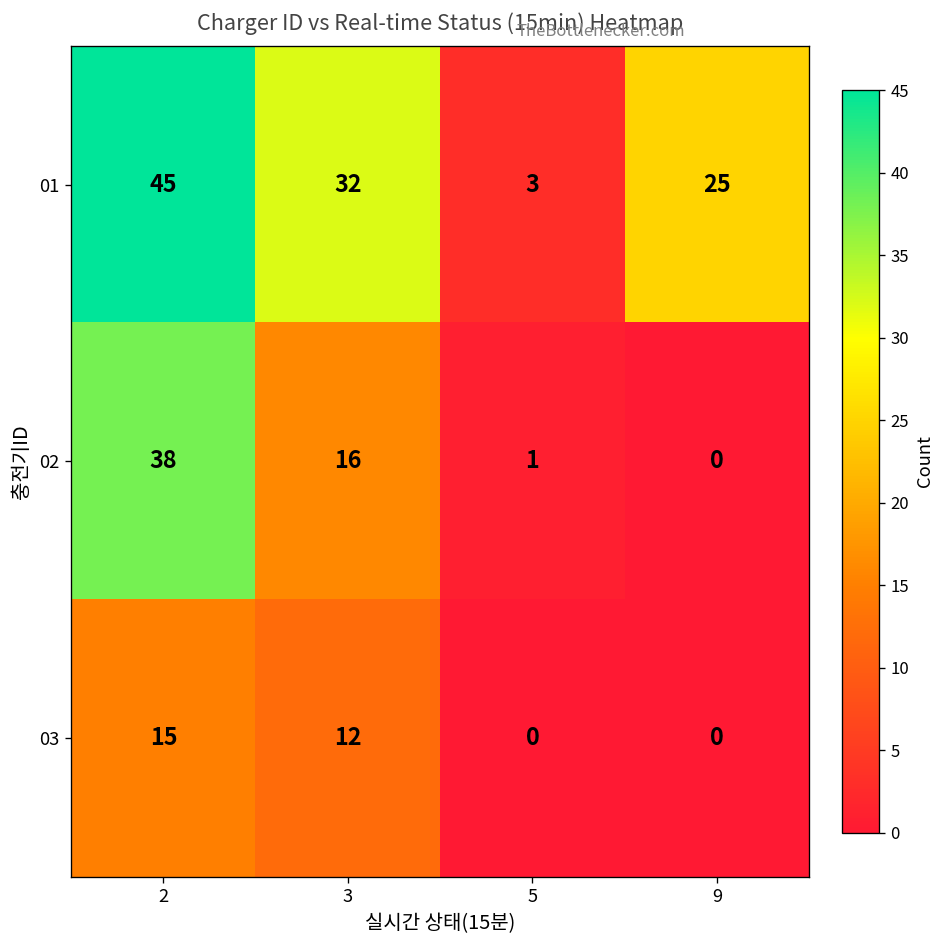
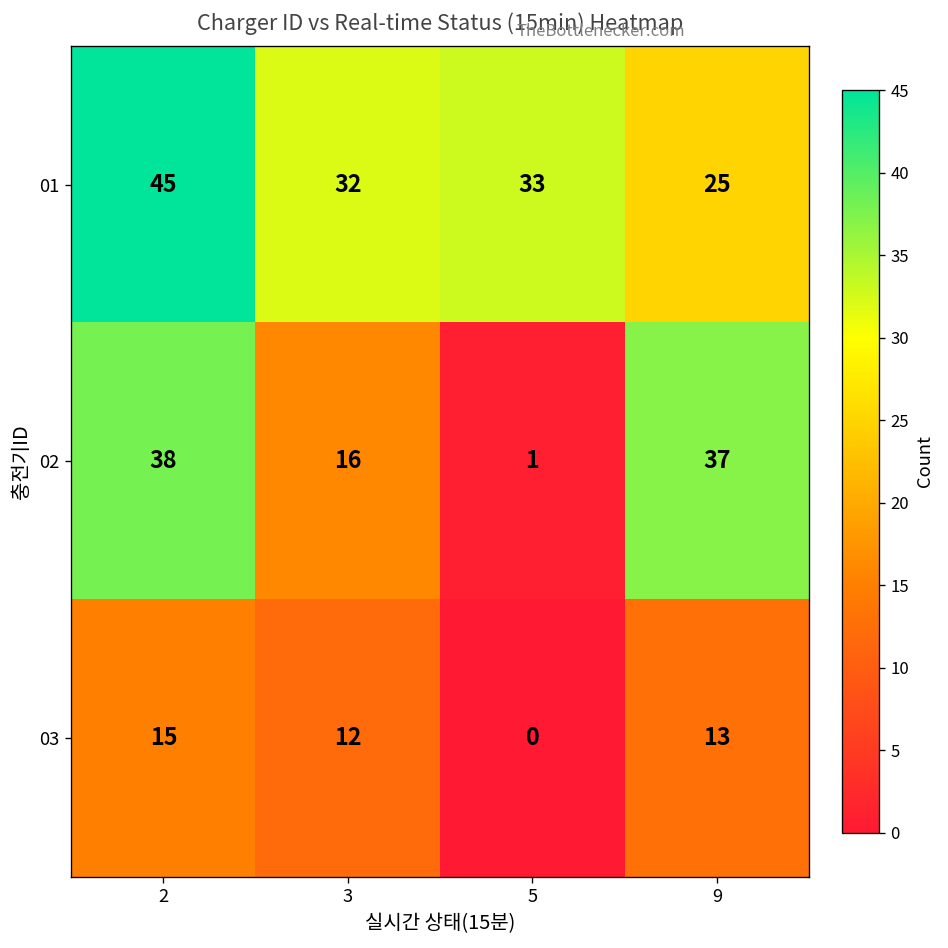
01, 5: 3 -> 33
02, 9: 0 -> 37
03, 9: 0 -> 13
